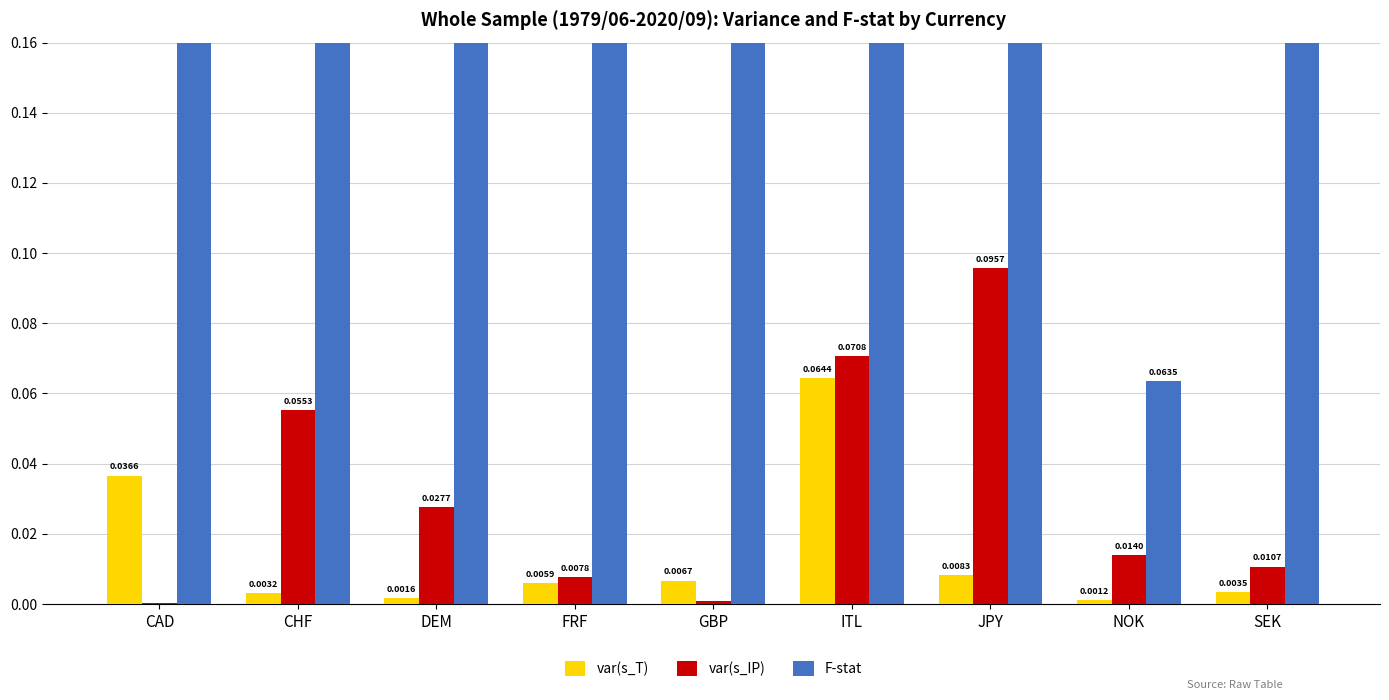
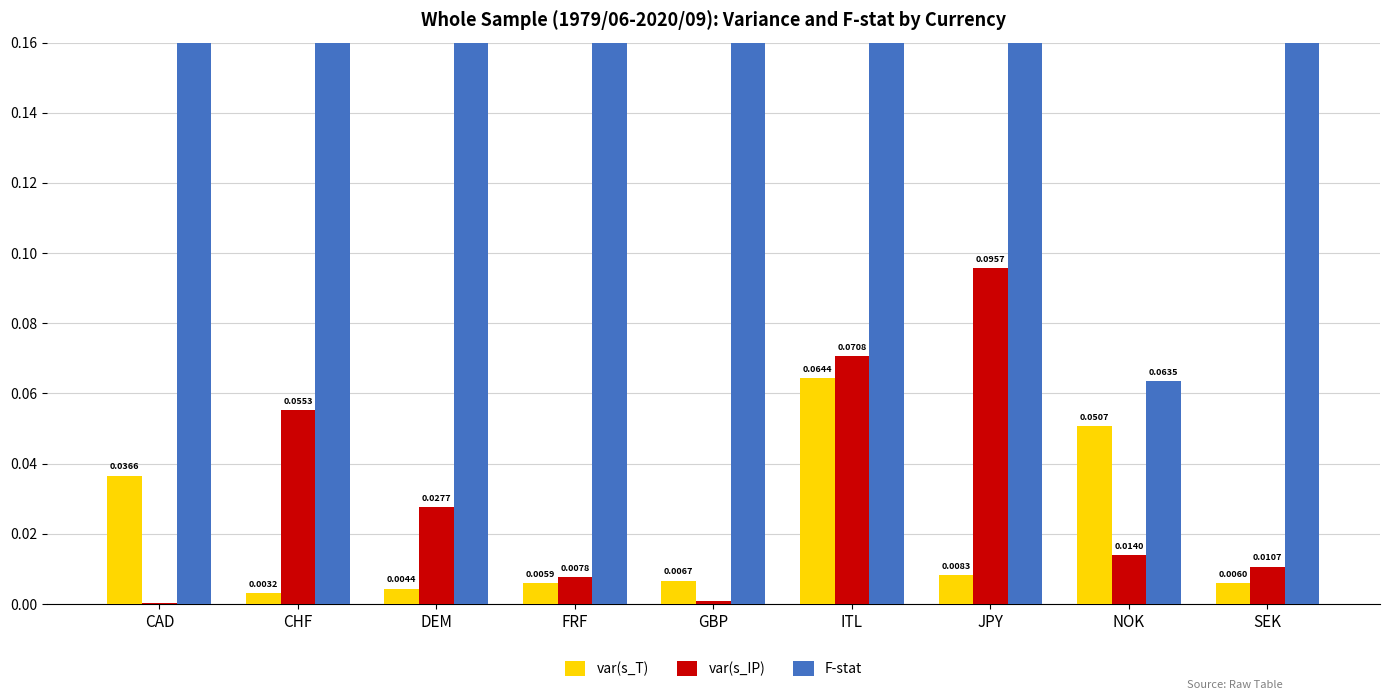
var(s_T), DEM: 0.0016 -> 0.0044
var(s_T), NOK: 0.0012 -> 0.0507
var(s_T), SEK: 0.0035 -> 0.0060
